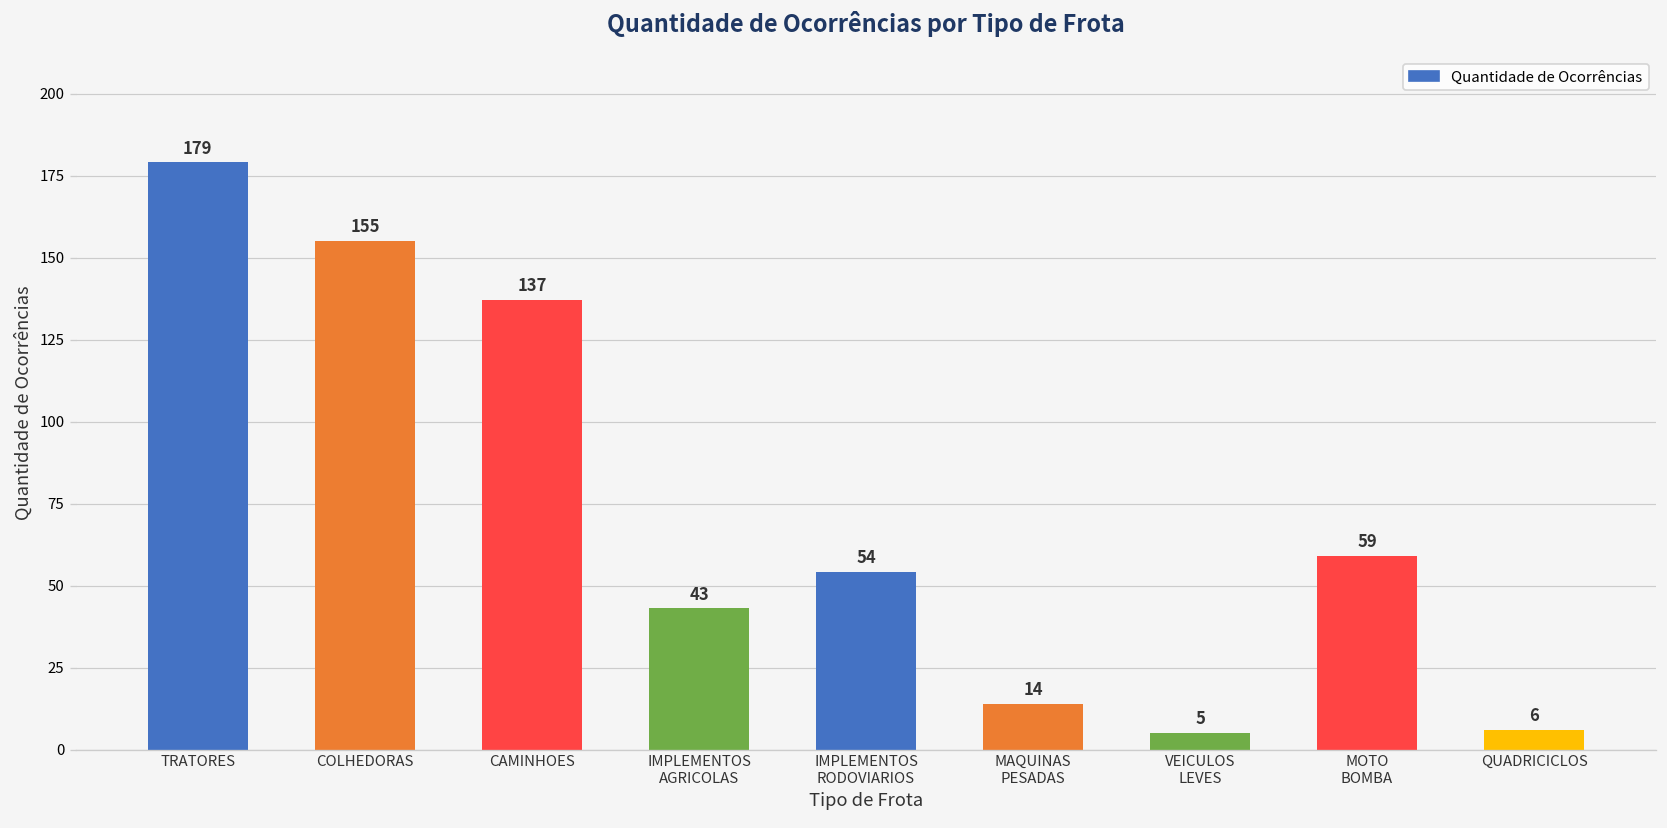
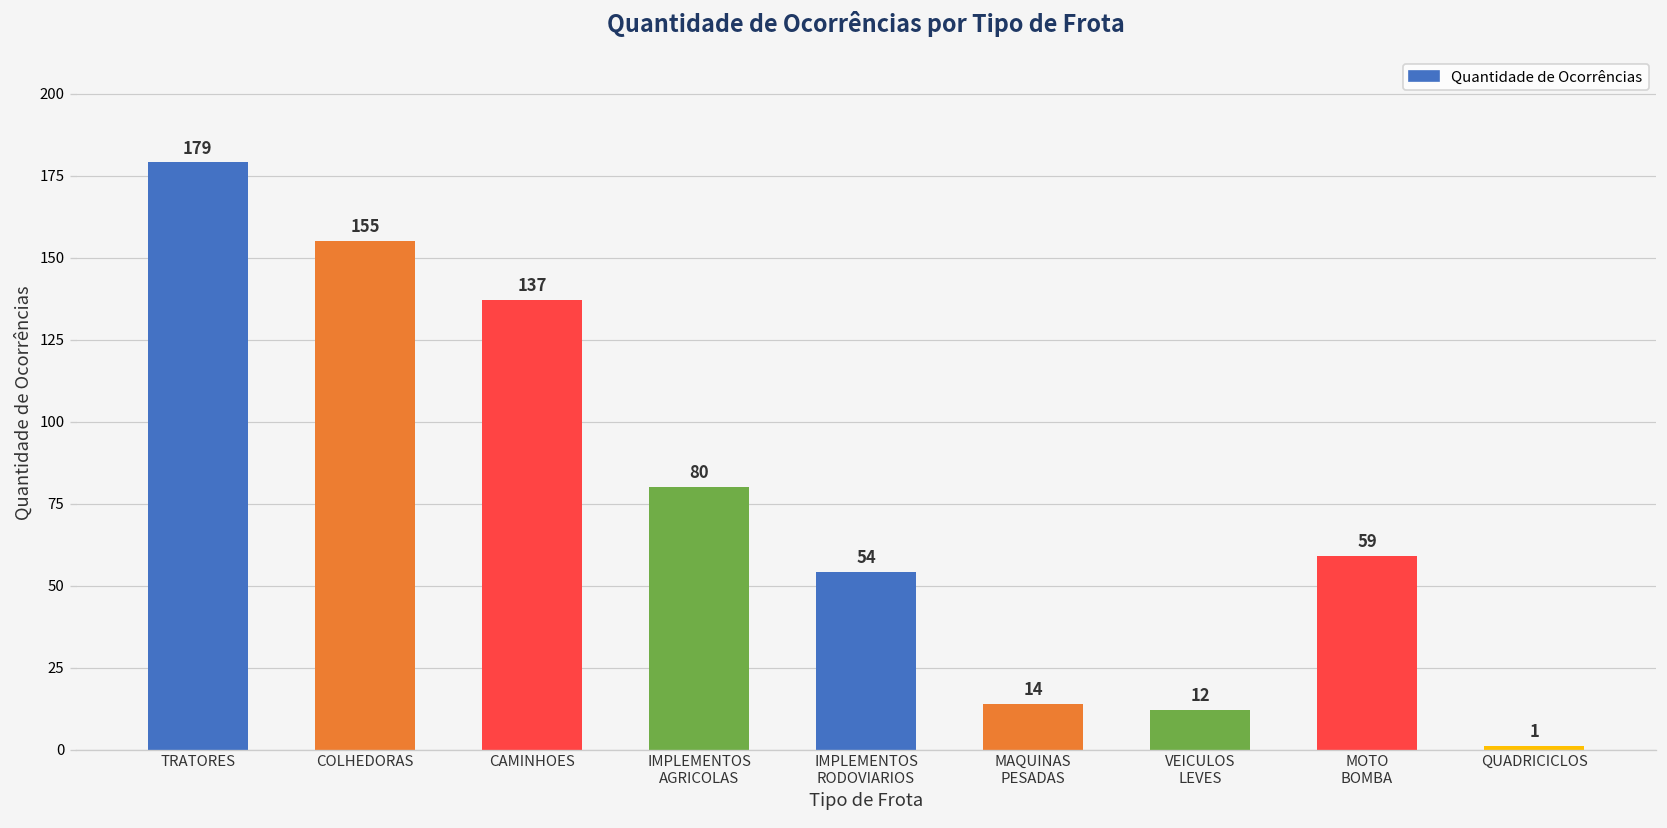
IMPLEMENTOS AGRICOLAS: 43 -> 80
VEICULOS LEVES: 5 -> 12
QUADRICICLOS: 6 -> 1
